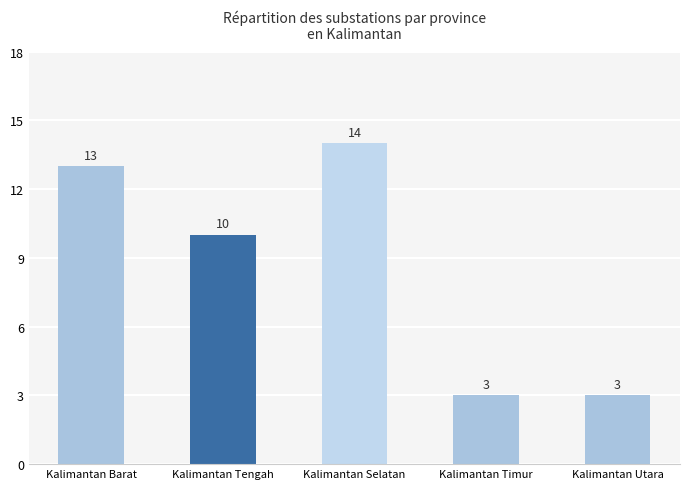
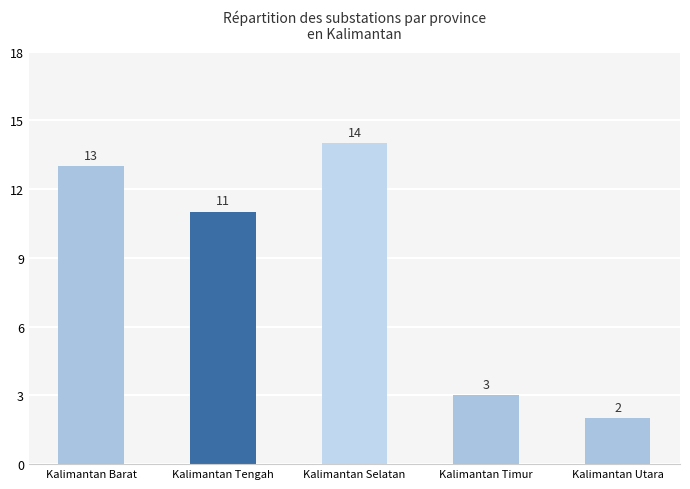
Kalimantan Tengah: 10 -> 11
Kalimantan Utara: 3 -> 2
